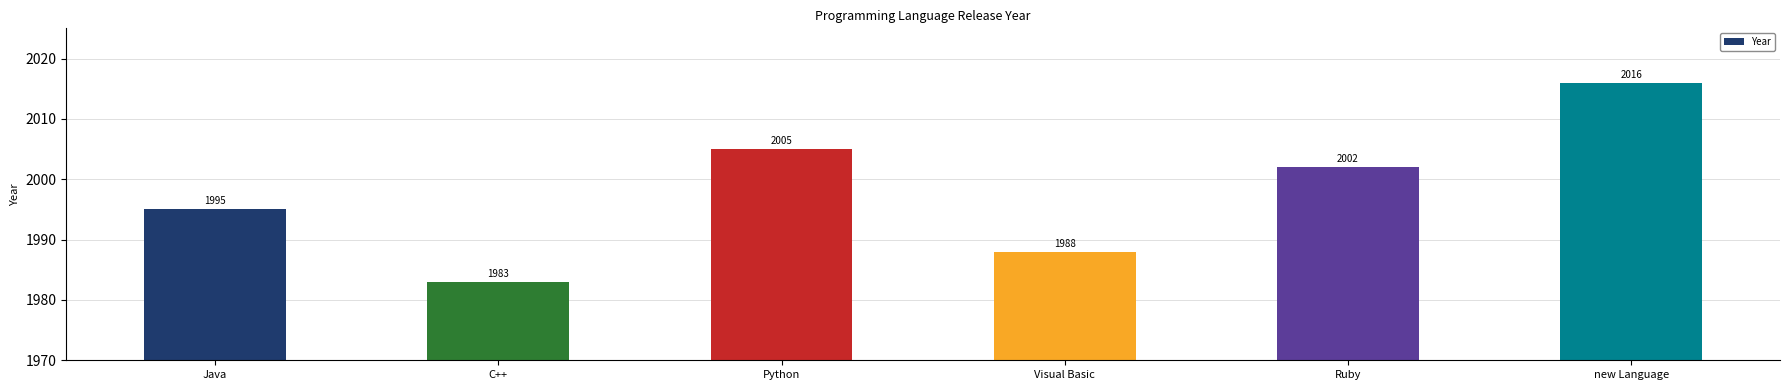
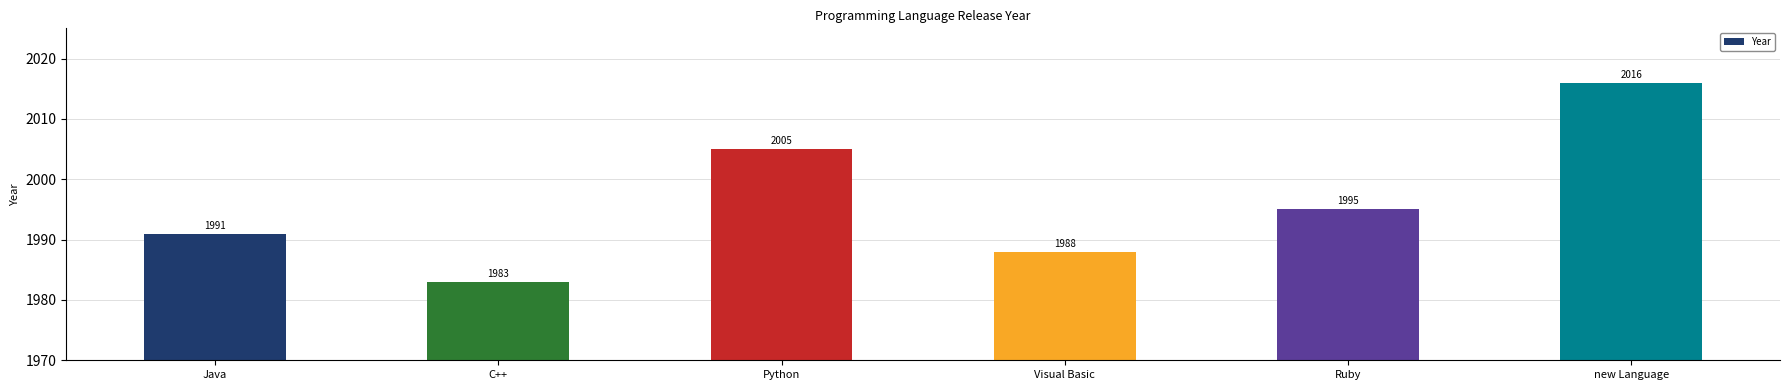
Java: 1995 -> 1991
Ruby: 2002 -> 1995
